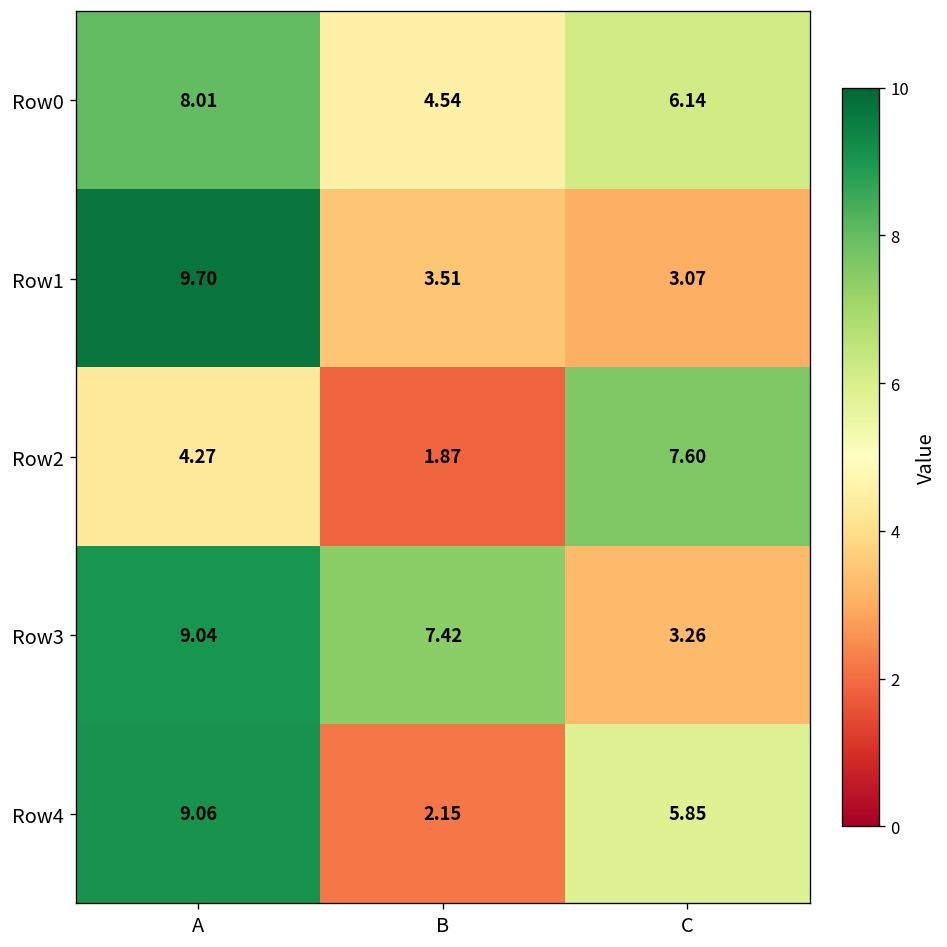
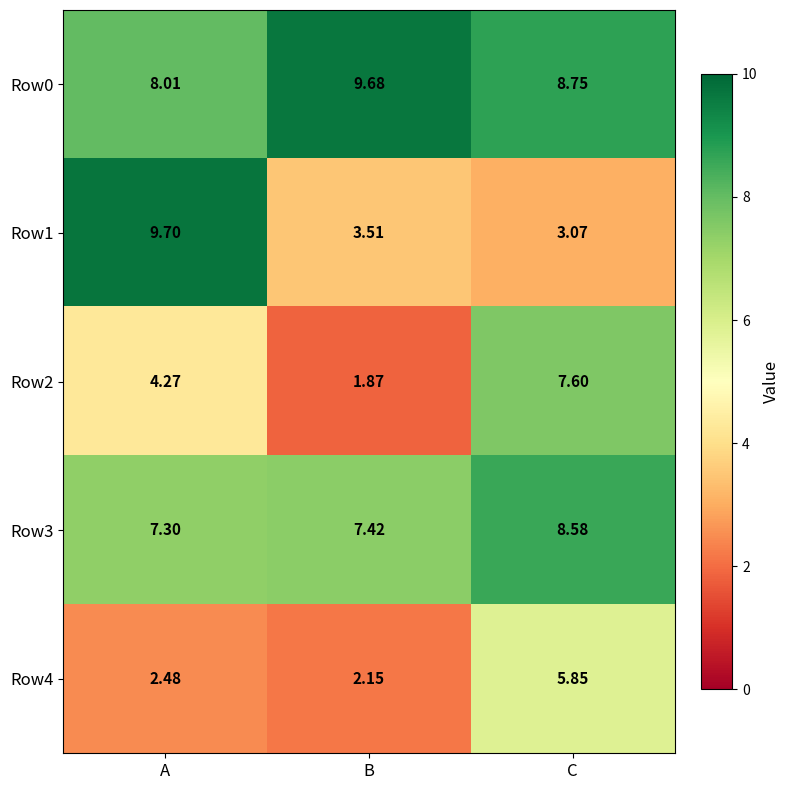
Row0, B: 4.54 -> 9.68
Row0, C: 6.14 -> 8.75
Row3, A: 9.04 -> 7.30
Row3, C: 3.26 -> 8.58
Row4, A: 9.06 -> 2.48
